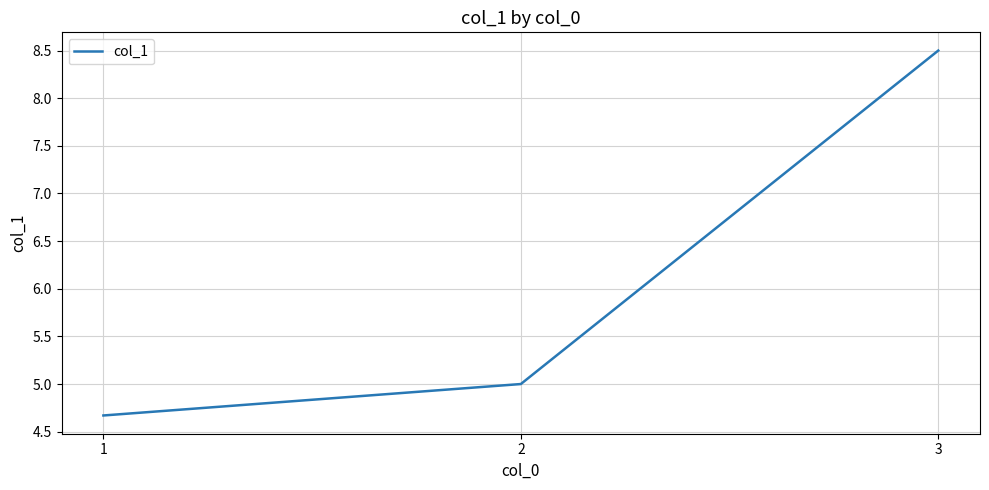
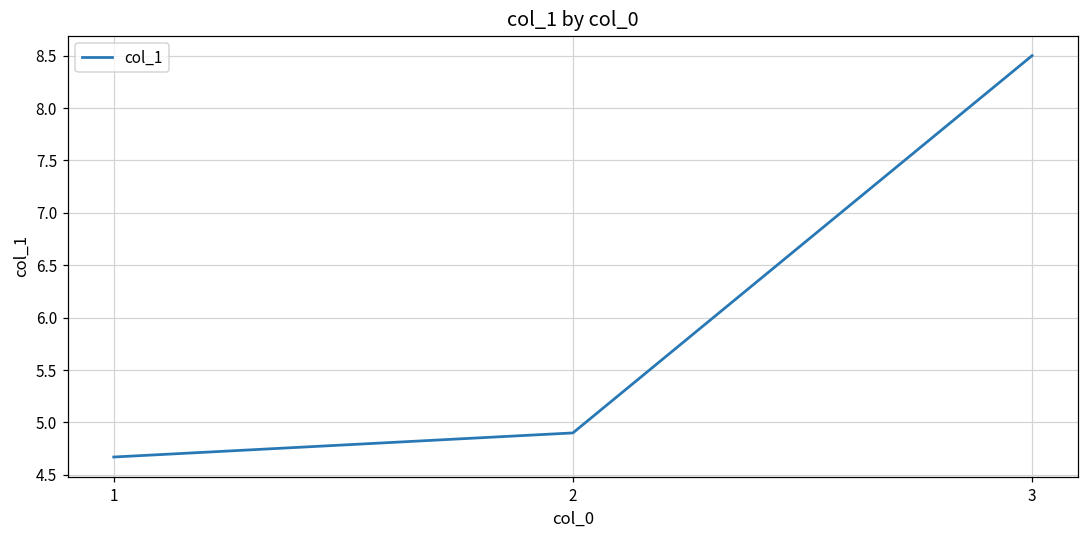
2: 5.0 -> 4.9
